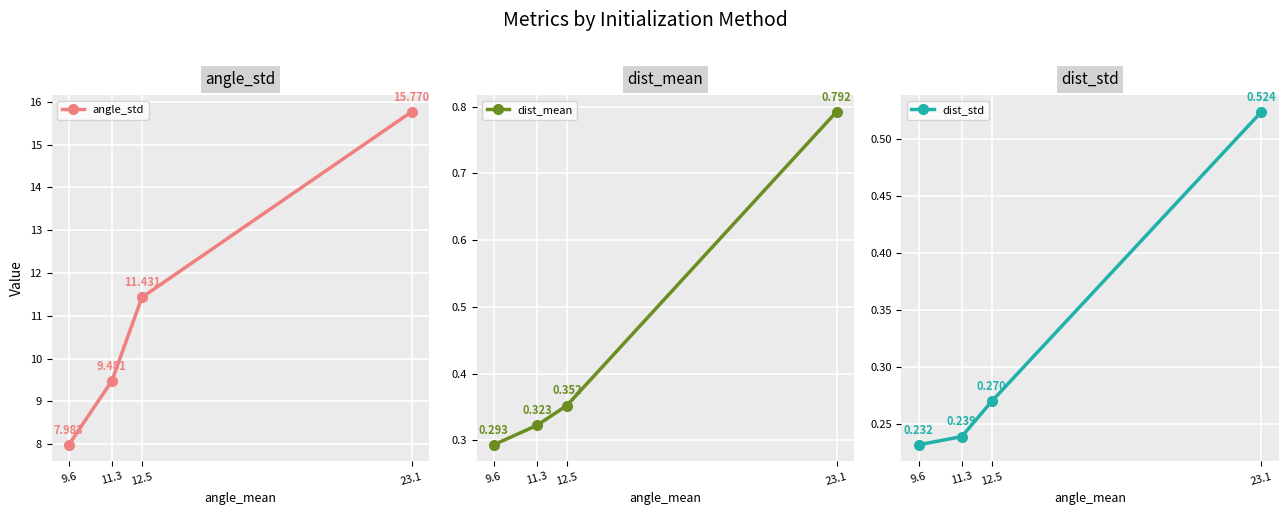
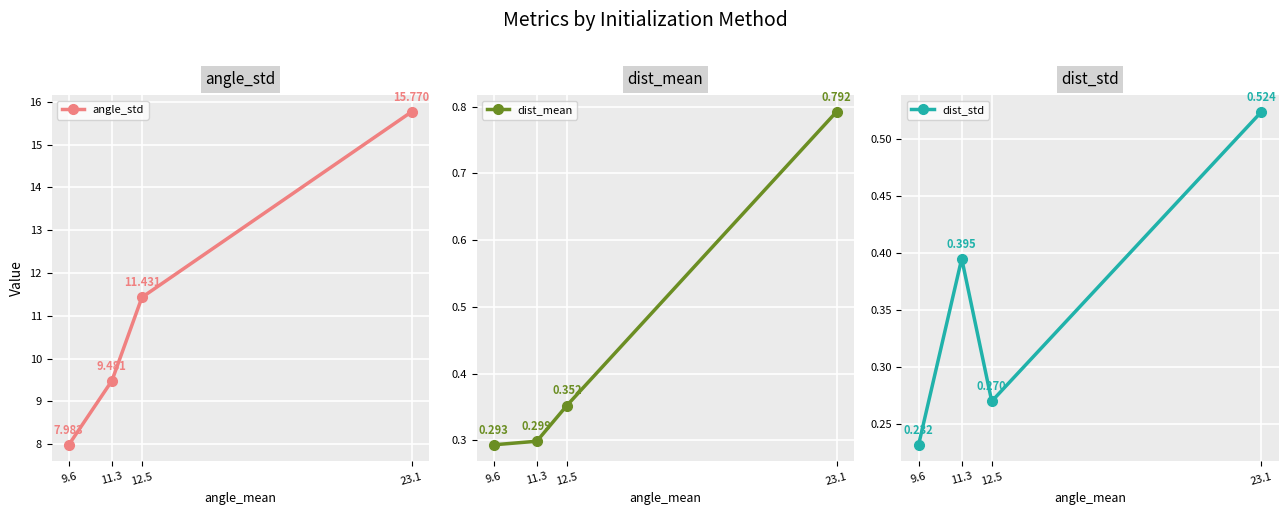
dist_mean, 11.3: 0.323 -> 0.299
dist_std, 11.3: 0.239 -> 0.395
